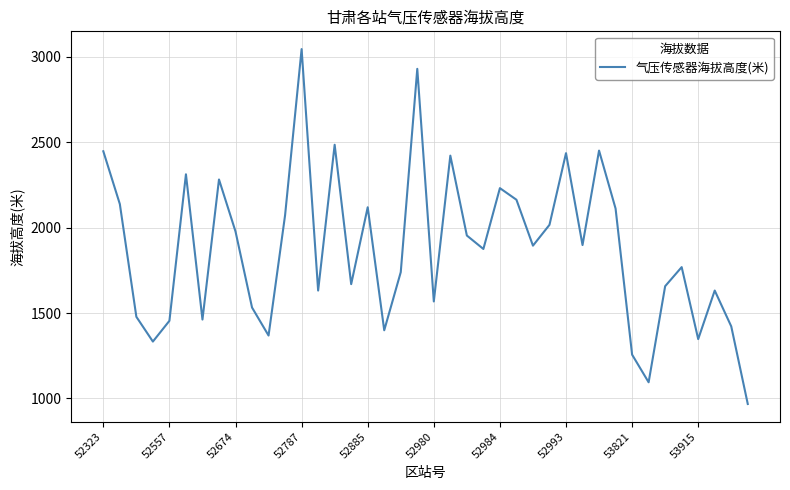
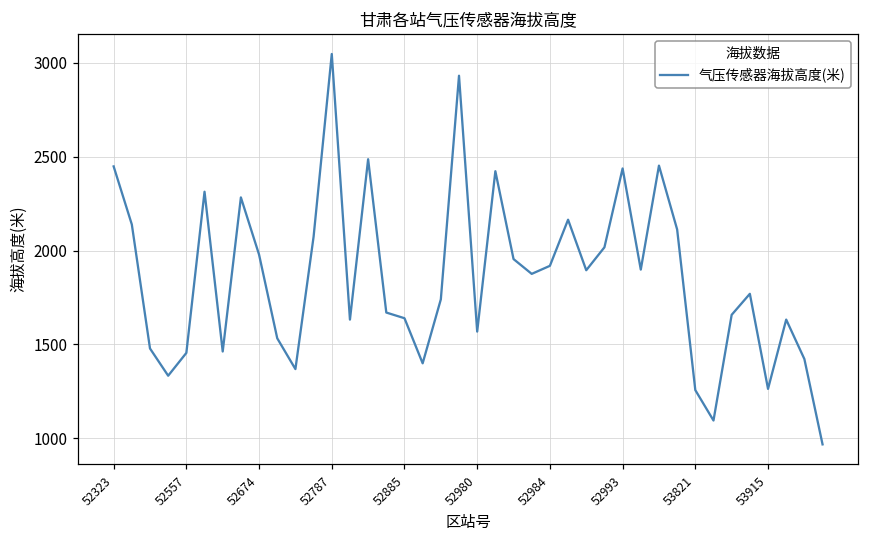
52885: 2120 -> 1640
52984: 2230 -> 1920
53915: 1350 -> 1260
